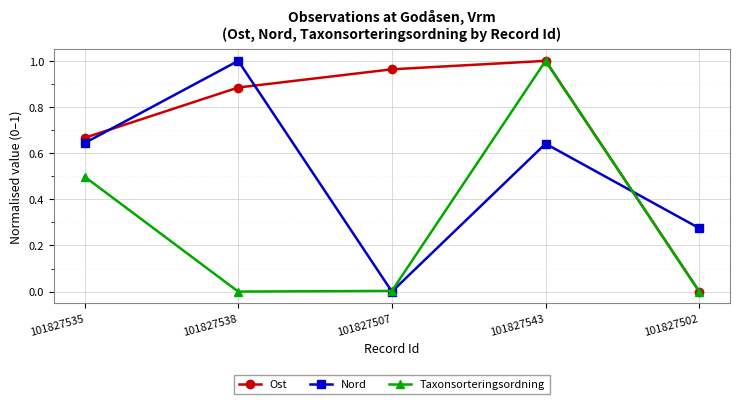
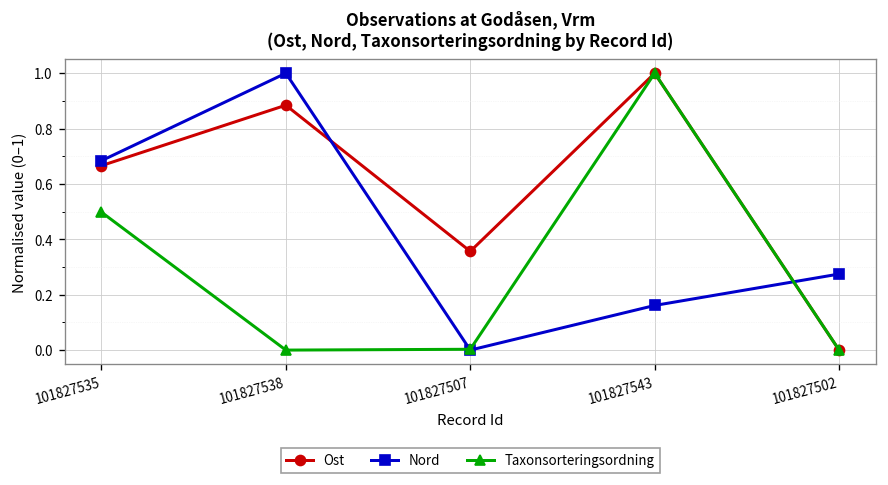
Nord, 101827535: 0.64 -> 0.68
Ost, 101827507: 0.96 -> 0.36
Nord, 101827543: 0.64 -> 0.16
